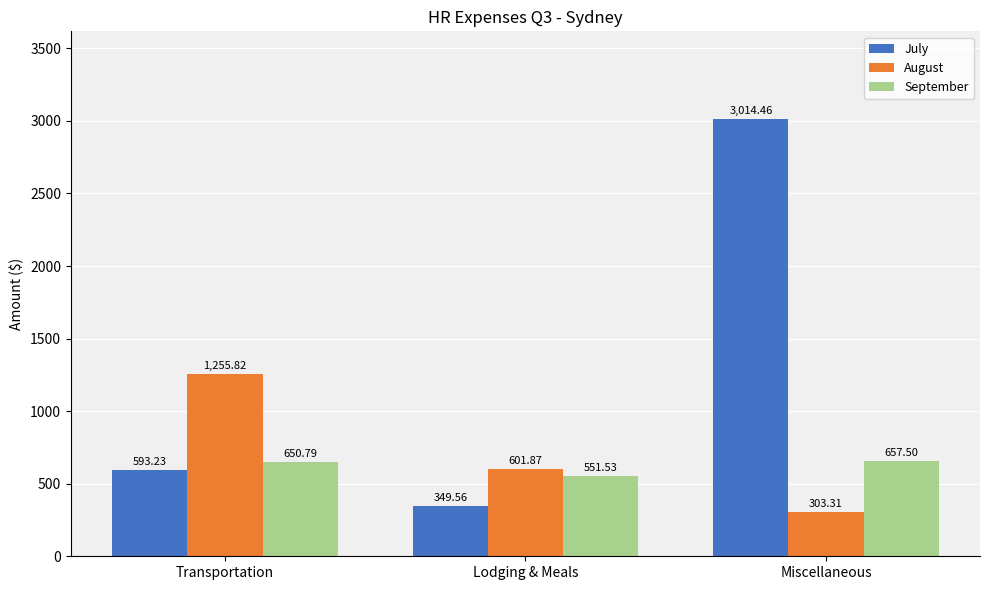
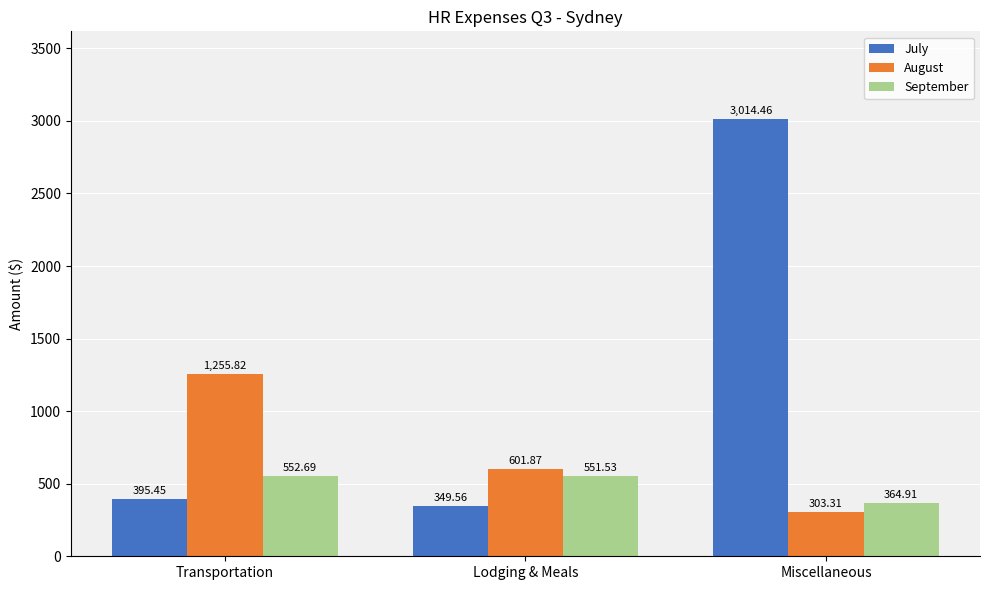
July, Transportation: 593.23 -> 395.45
September, Transportation: 650.79 -> 552.69
September, Miscellaneous: 657.50 -> 364.91
